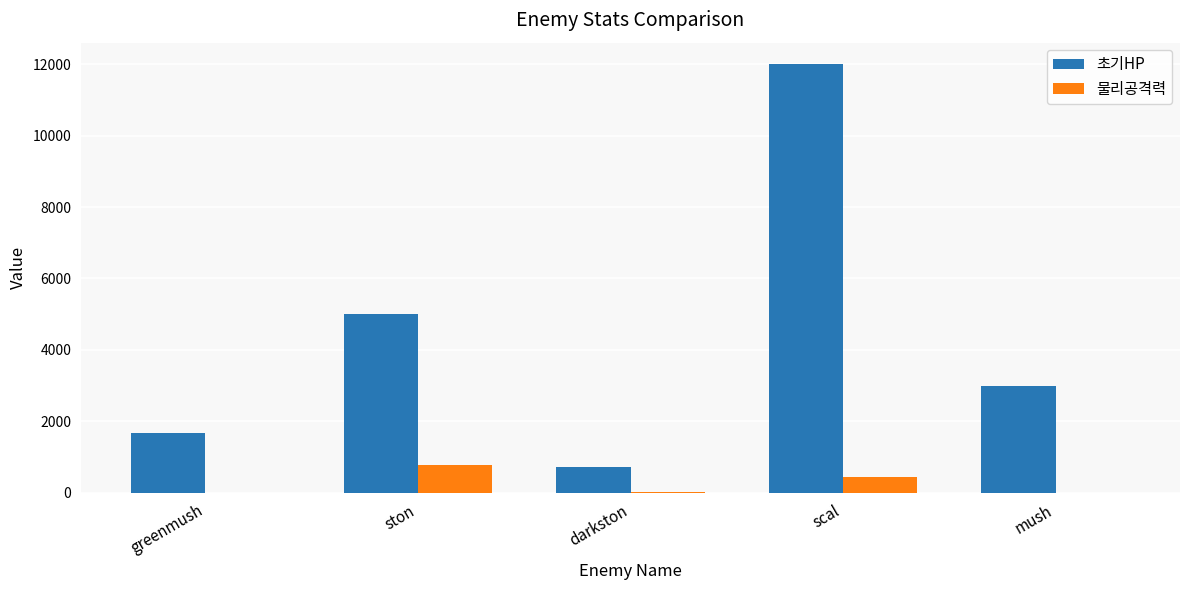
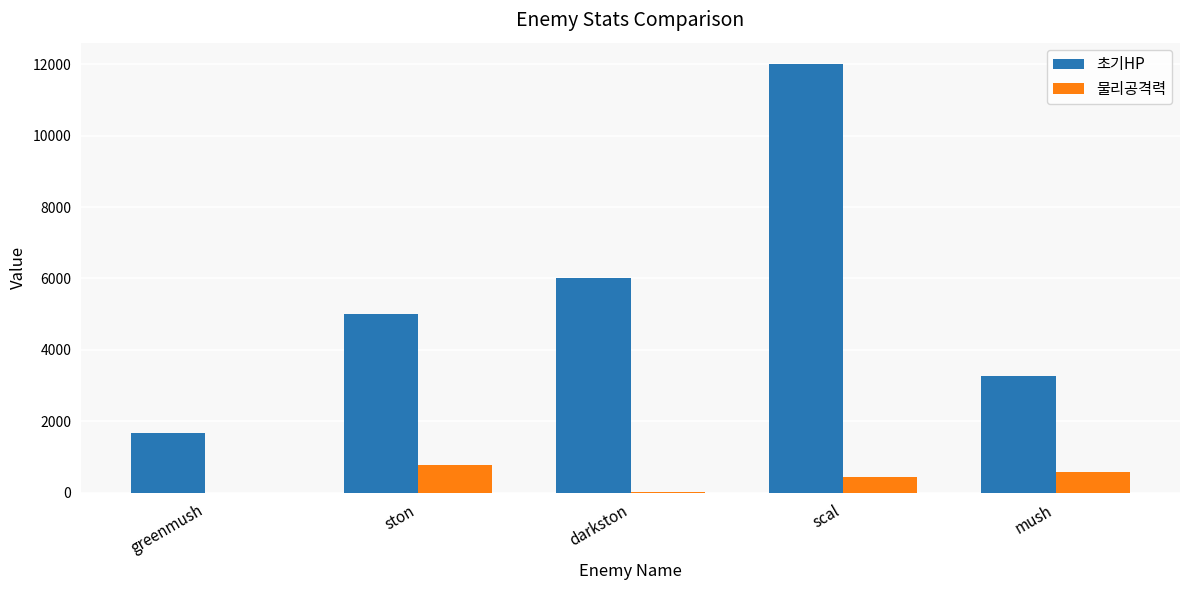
초기HP, darkston: 700 -> 6000
초기HP, mush: 3000 -> 3300
물리공격력, mush: 0 -> 600
